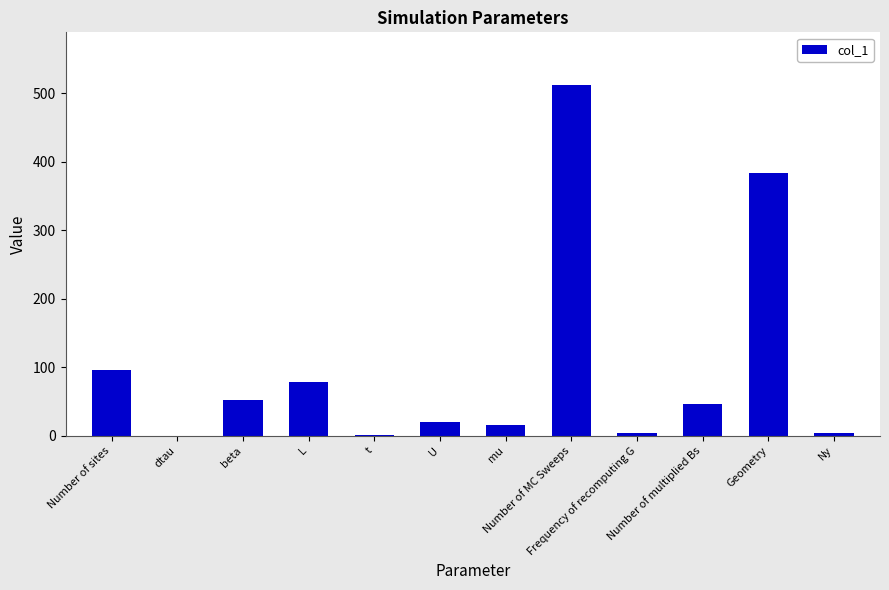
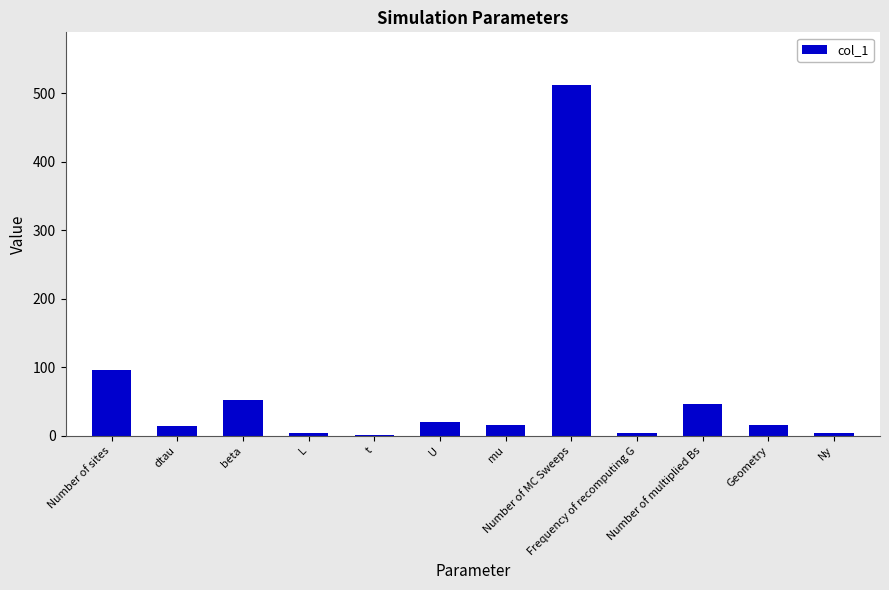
dtau: 0 -> 10
L: 80 -> 0
Geometry: 380 -> 20
